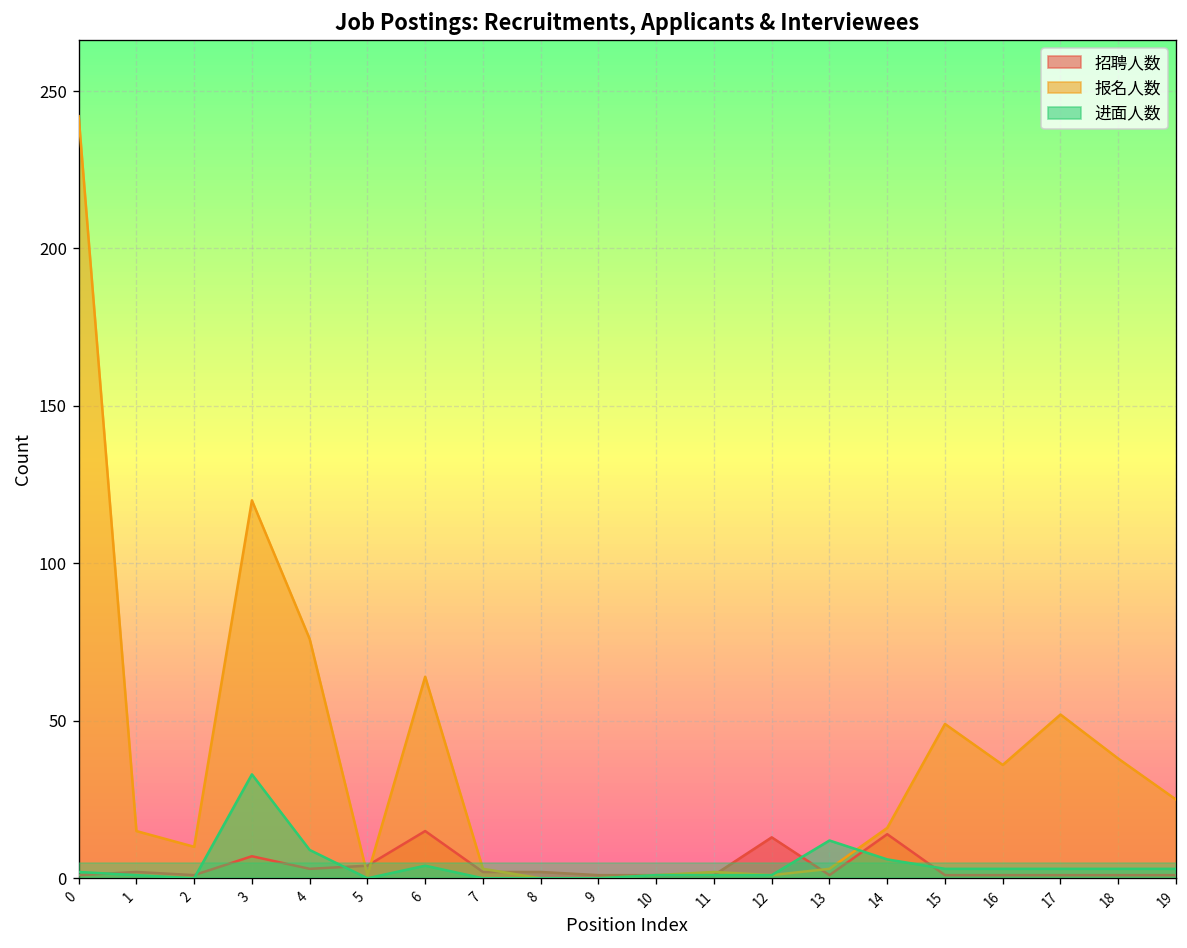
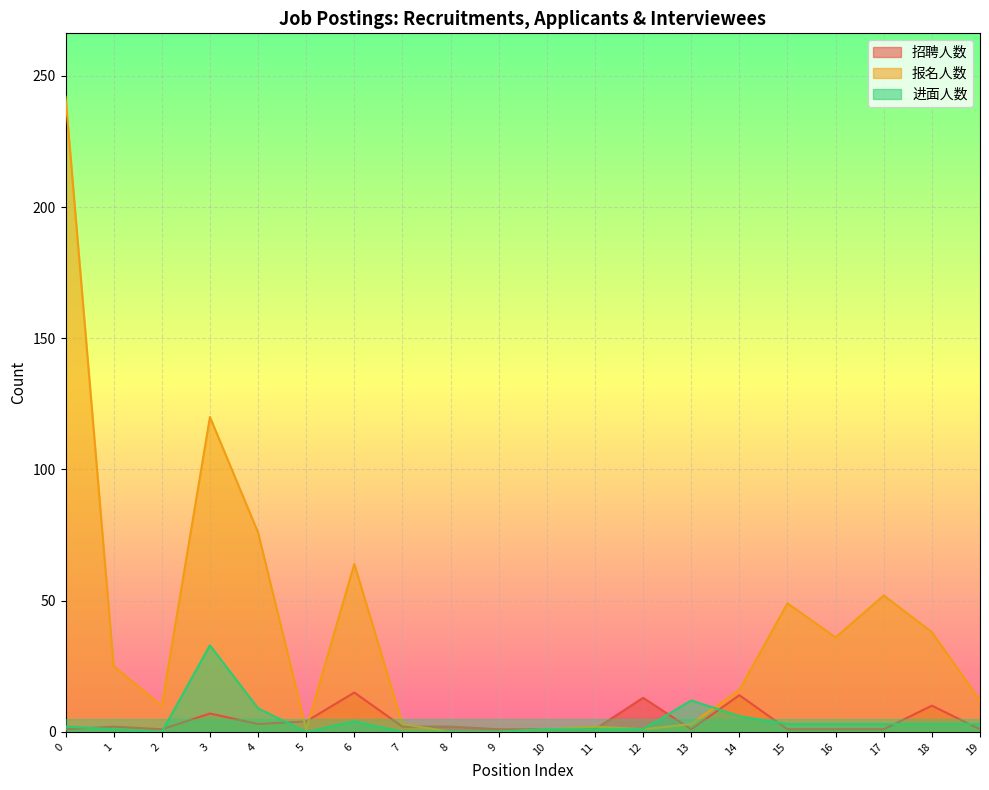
报名人数, 1: 15 -> 25
招聘人数, 18: 1 -> 10
报名人数, 19: 25 -> 12
